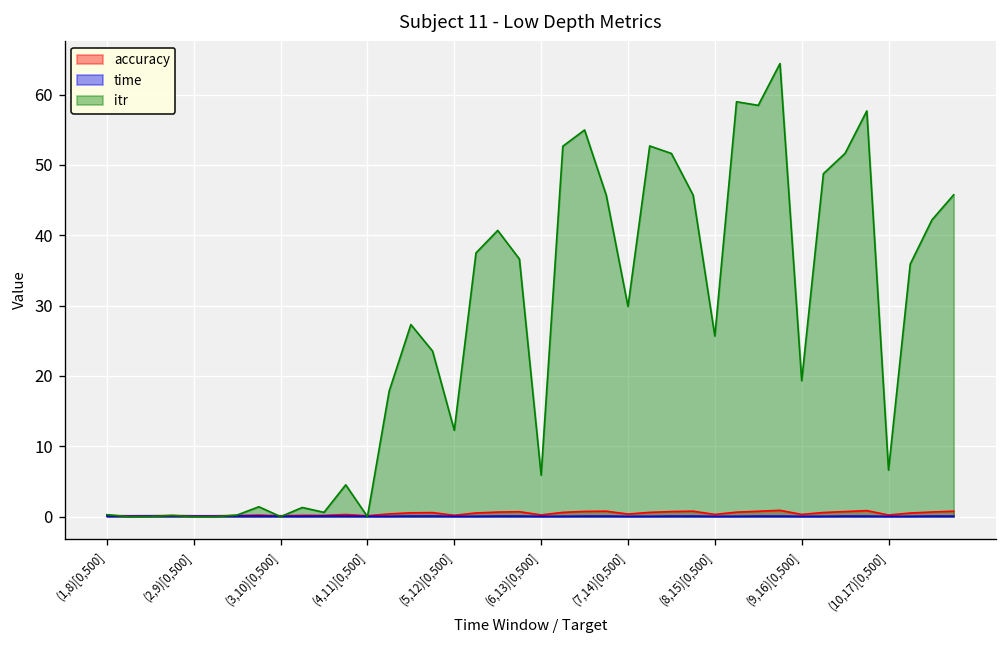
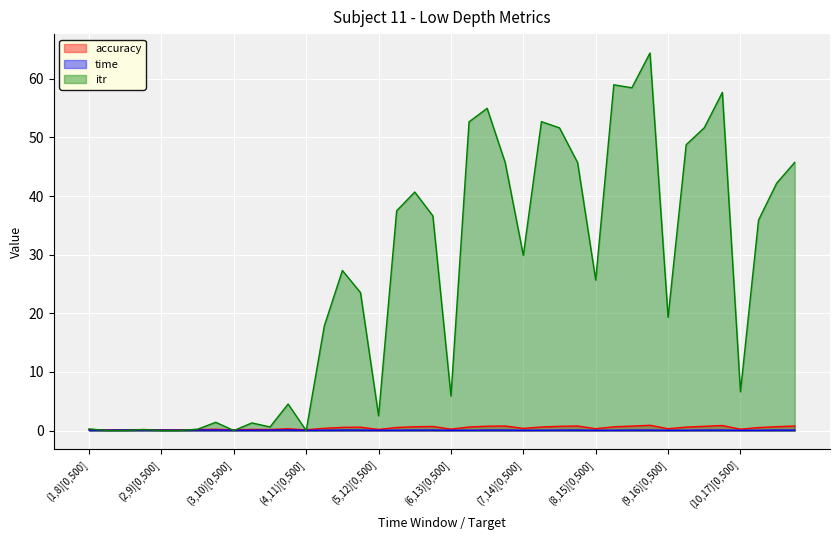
itr, (5,12)[0,500]: 12 -> 3
